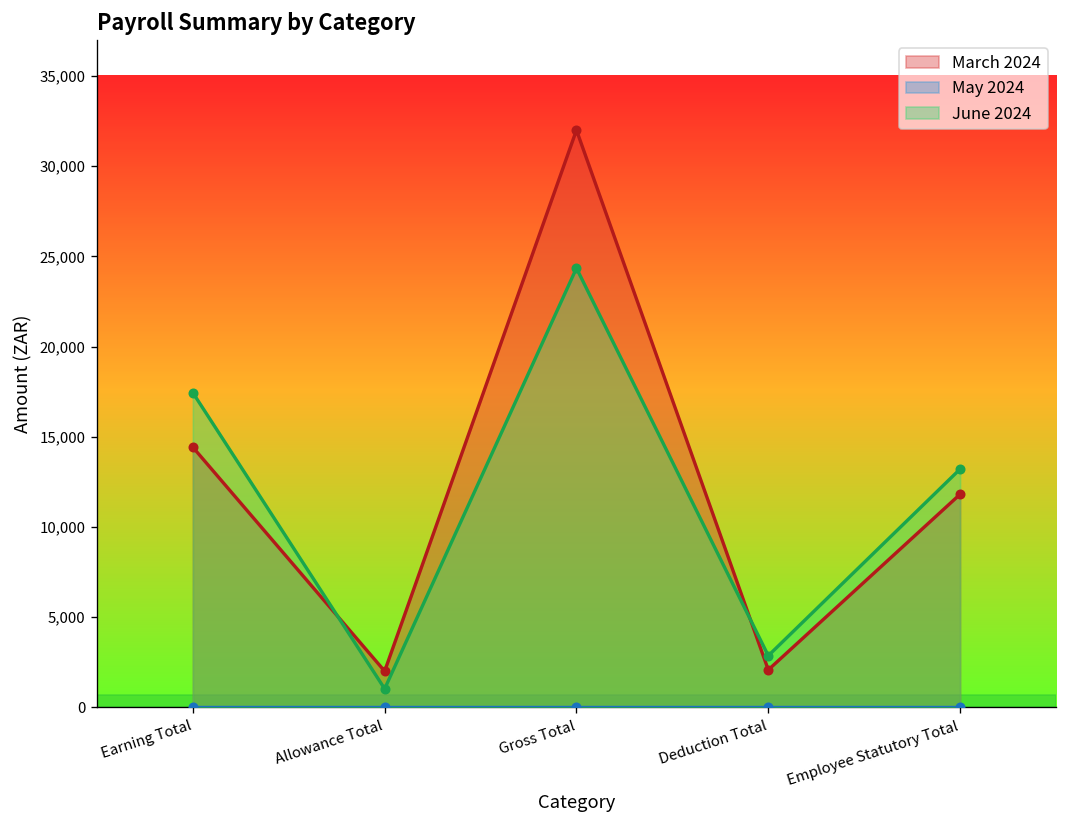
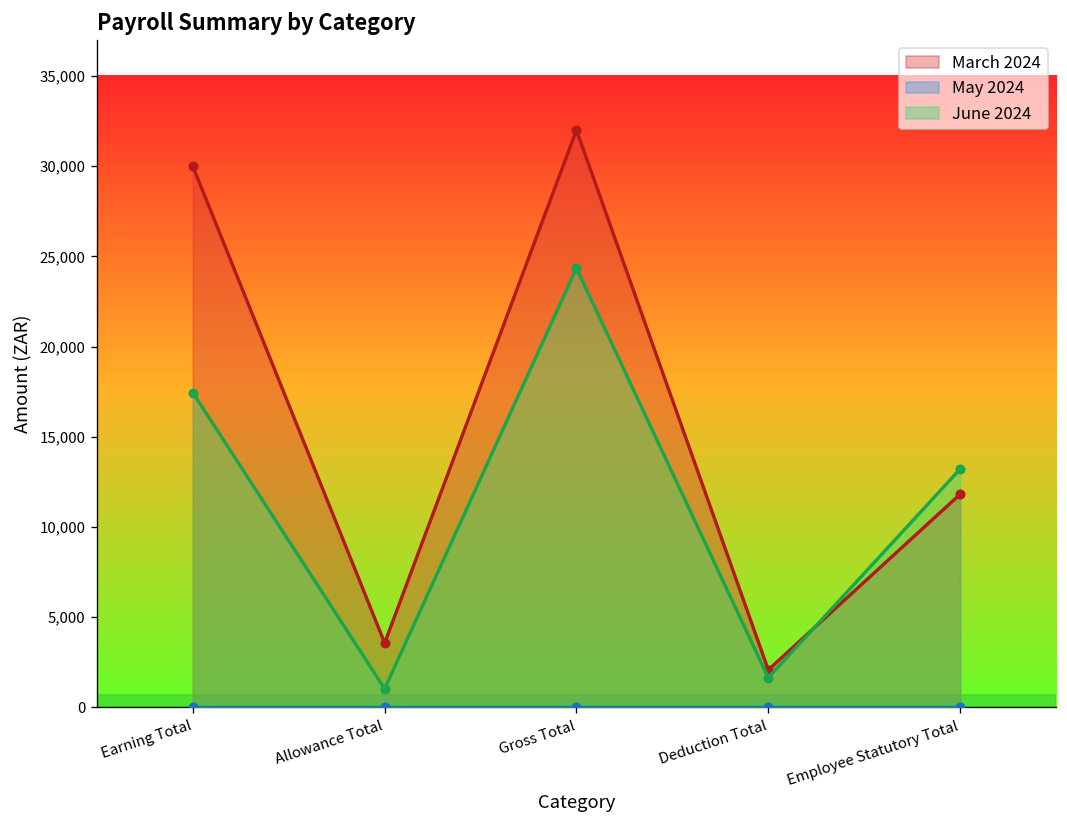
March 2024, Earning Total: 14,400 -> 30,000
March 2024, Allowance Total: 2,000 -> 3,600
June 2024, Deduction Total: 2,900 -> 1,600
